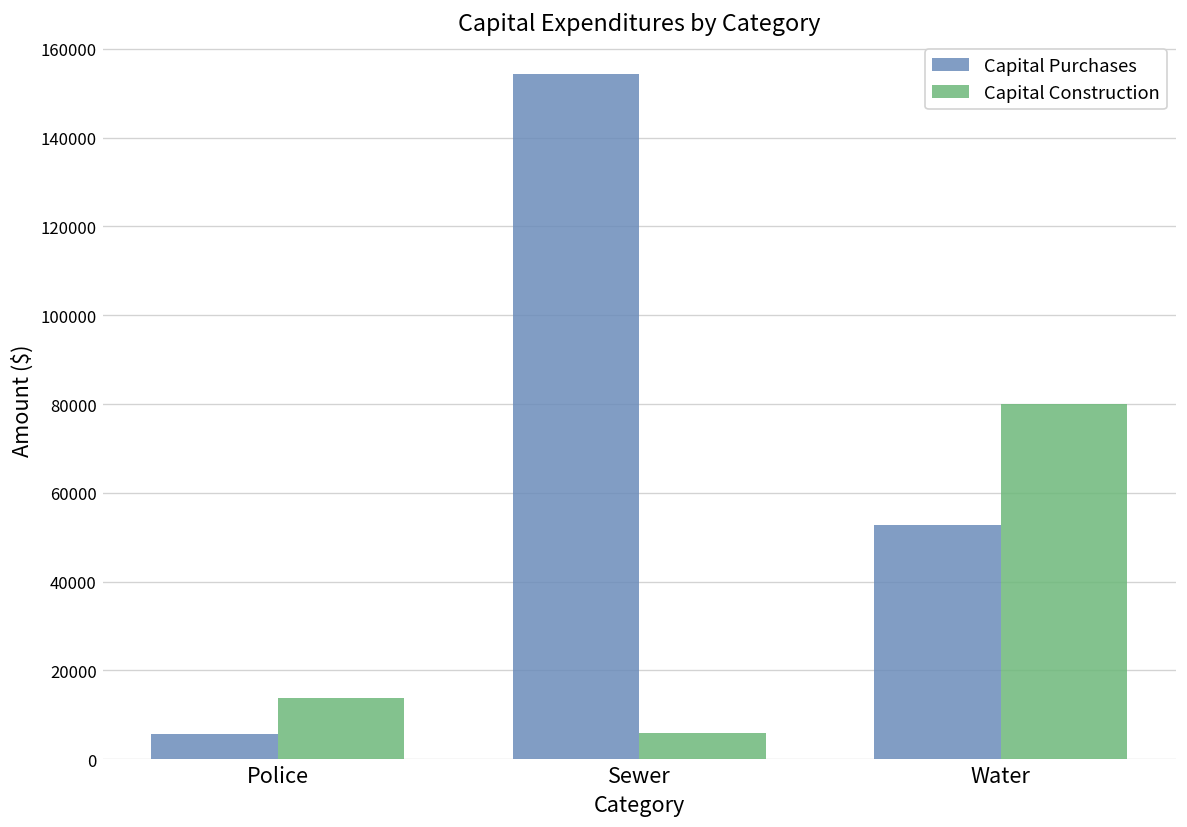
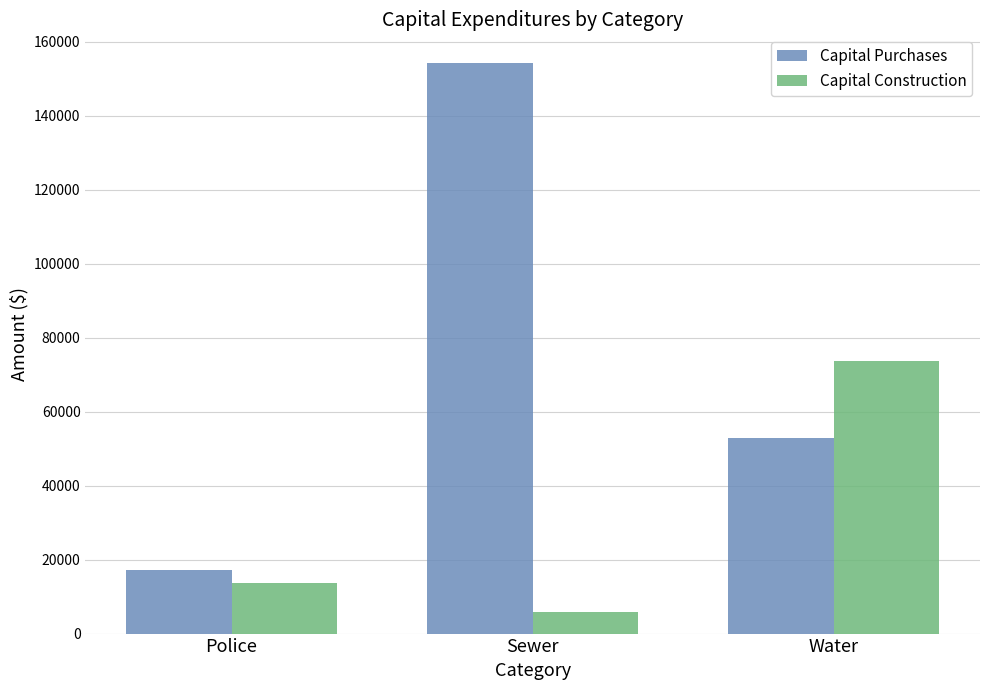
Capital Purchases, Police: 6000 -> 17000
Capital Construction, Water: 80000 -> 74000
